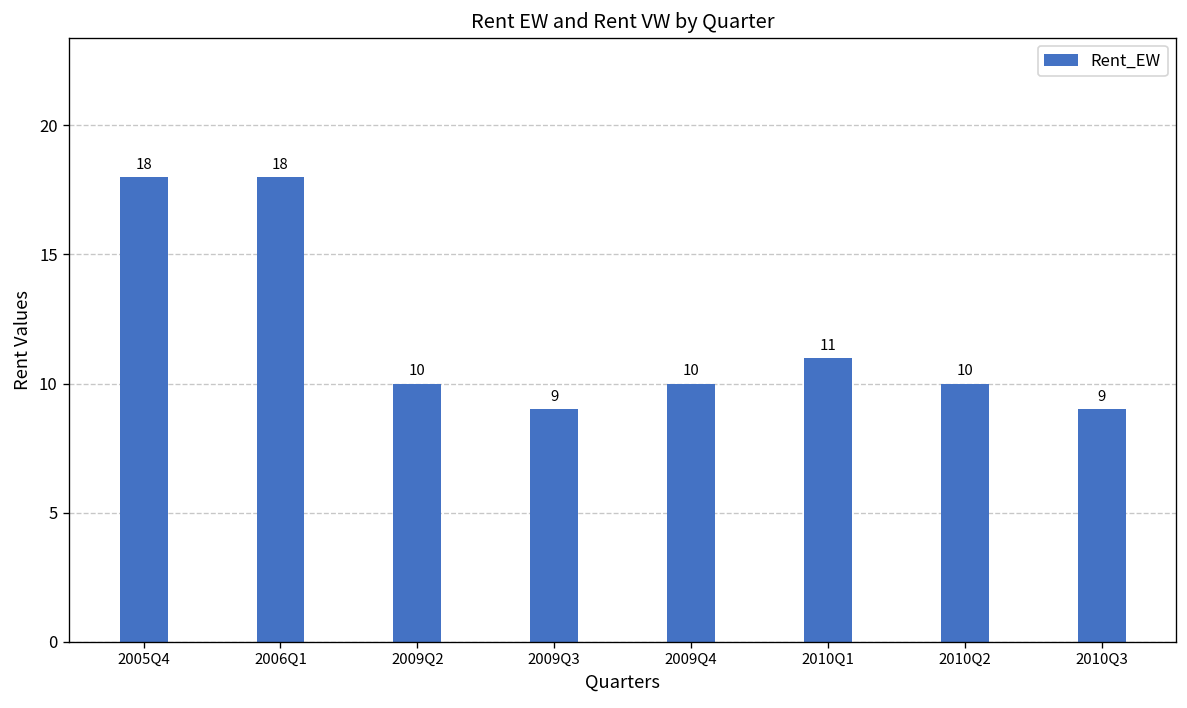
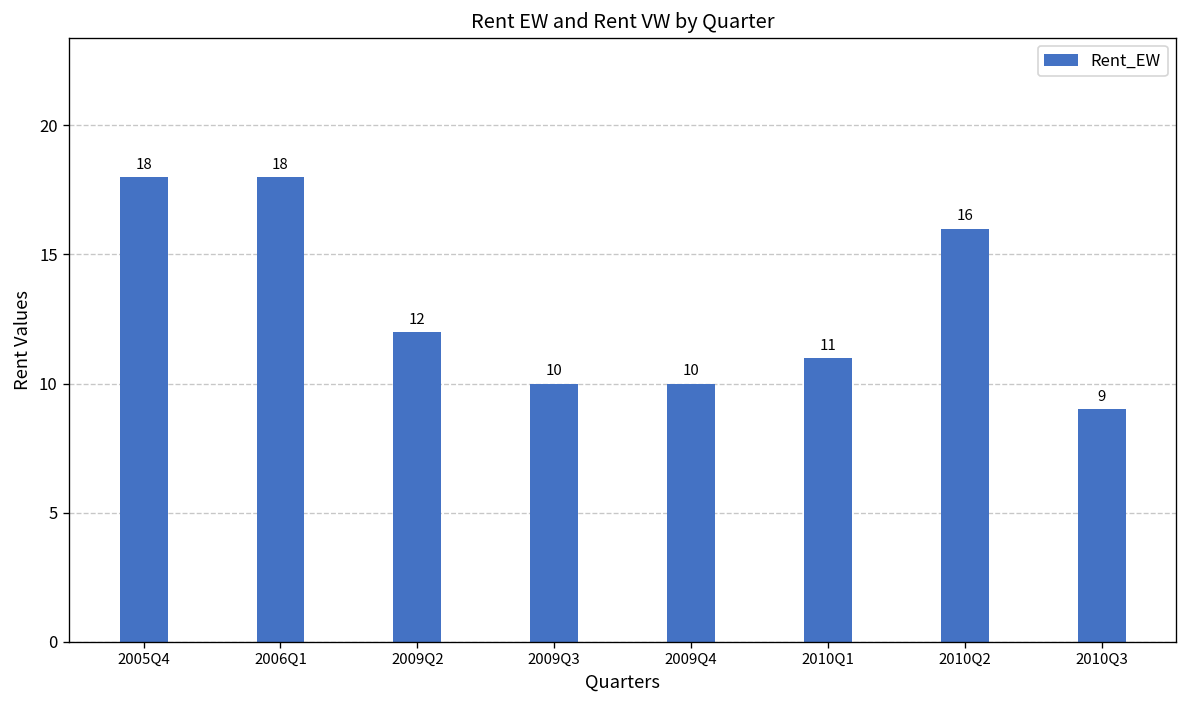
2009Q2: 10 -> 12
2009Q3: 9 -> 10
2010Q2: 10 -> 16
